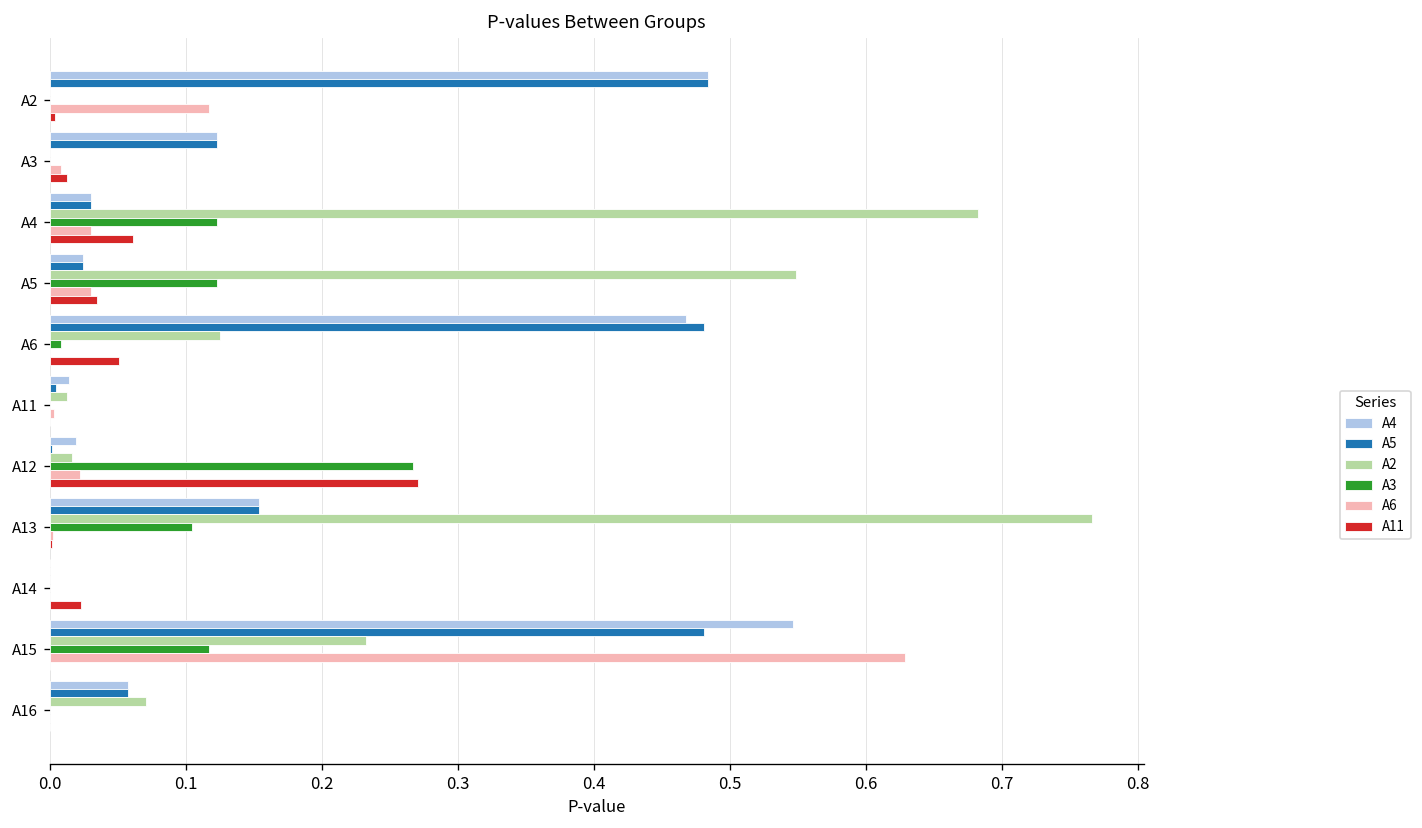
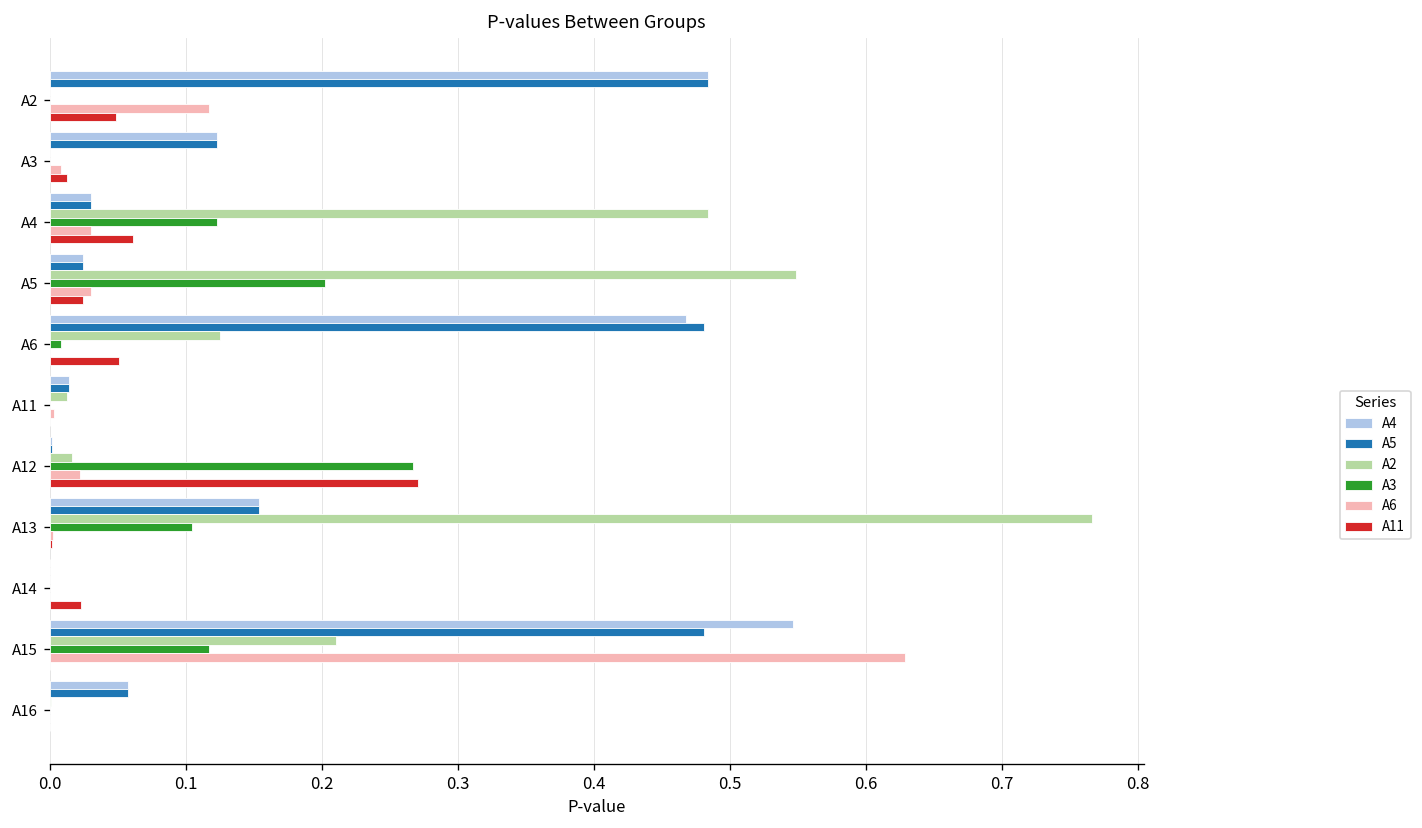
A11, A2: 0.004 -> 0.049
A2, A4: 0.682 -> 0.484
A3, A5: 0.123 -> 0.203
A11, A5: 0.035 -> 0.025
A5, A11: 0.005 -> 0.015
A4, A12: 0.019 -> 0.002
A2, A15: 0.233 -> 0.211
A2, A16: 0.071 -> 0.001
